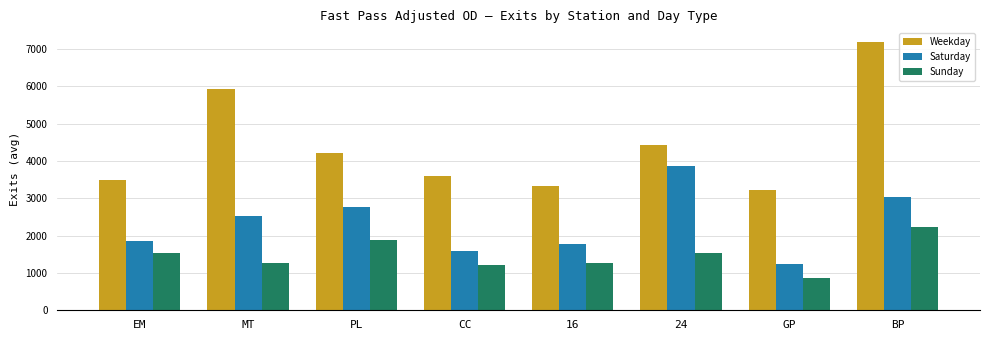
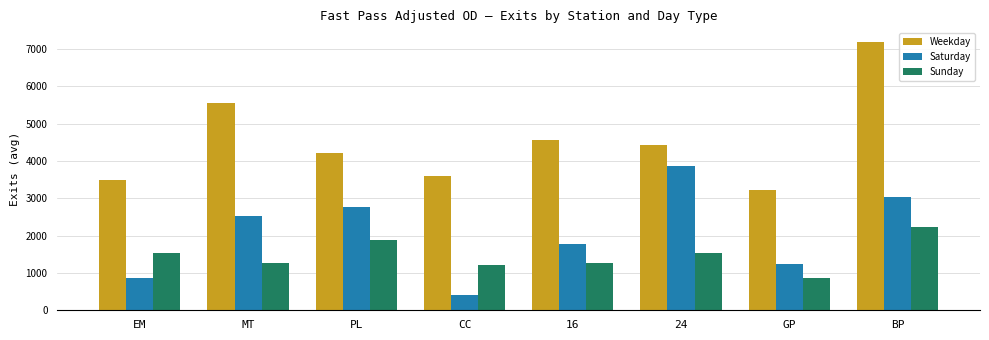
Saturday, EM: 1900 -> 900
Weekday, MT: 5900 -> 5500
Saturday, CC: 1600 -> 400
Weekday, 16: 3300 -> 4600
